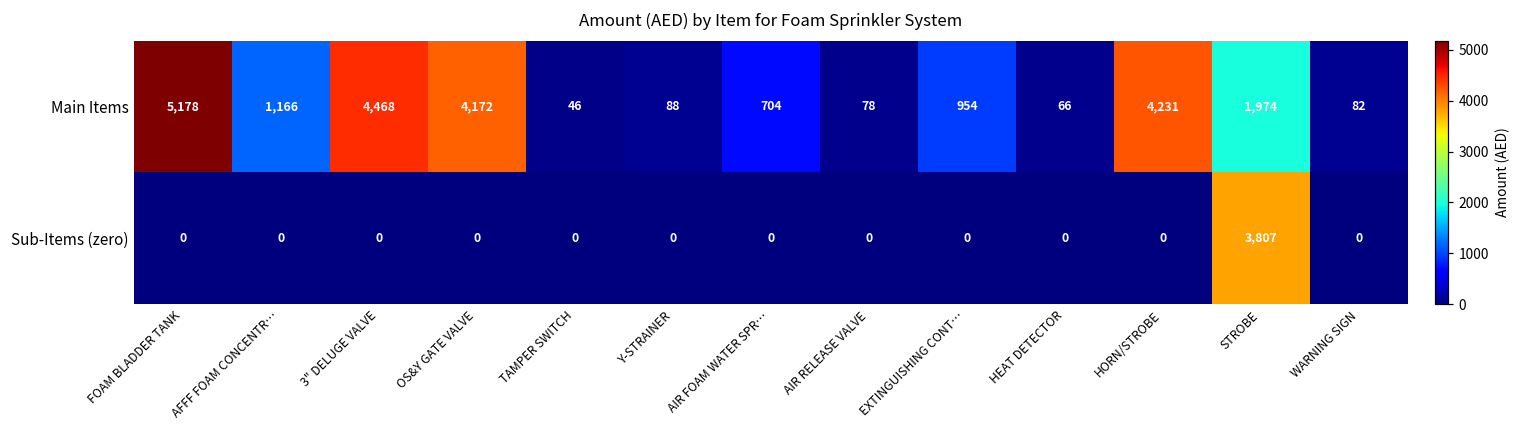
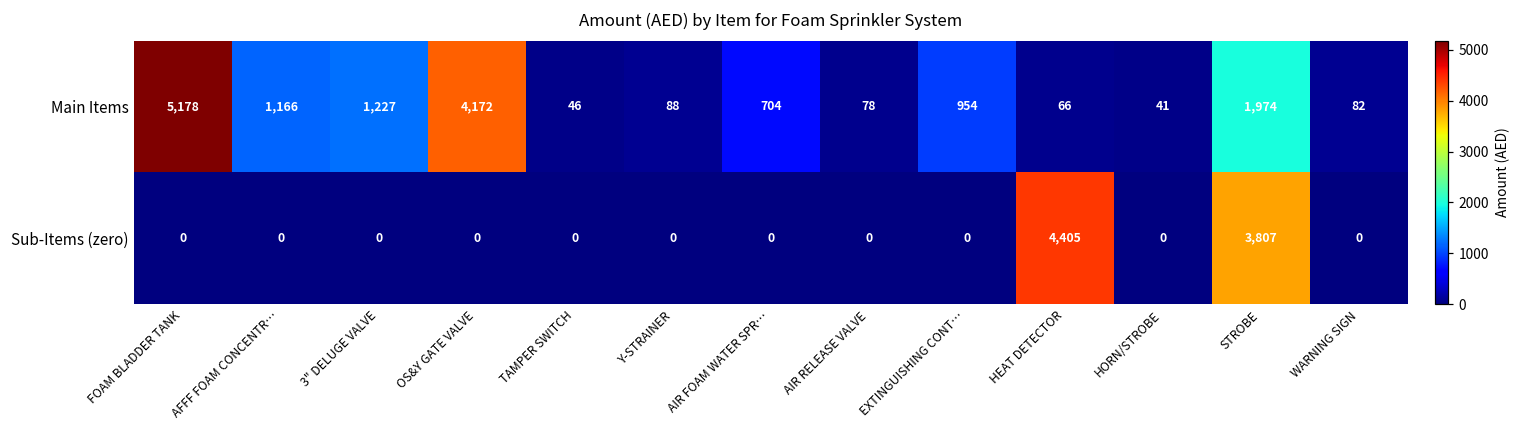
Main Items, 3" DELUGE VALVE: 4,468 -> 1,227
Main Items, HORN/STROBE: 4,231 -> 41
Sub-Items (zero), HEAT DETECTOR: 0 -> 4,405
